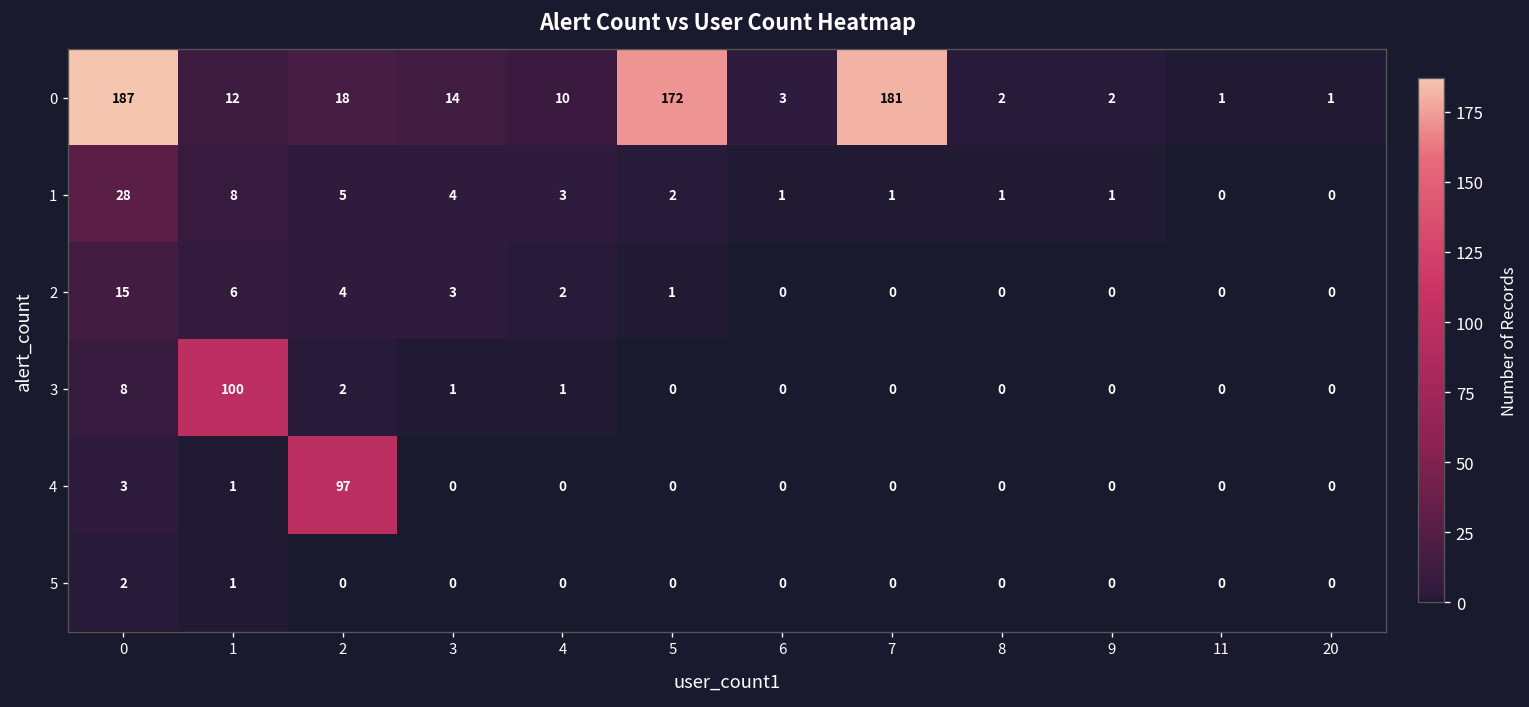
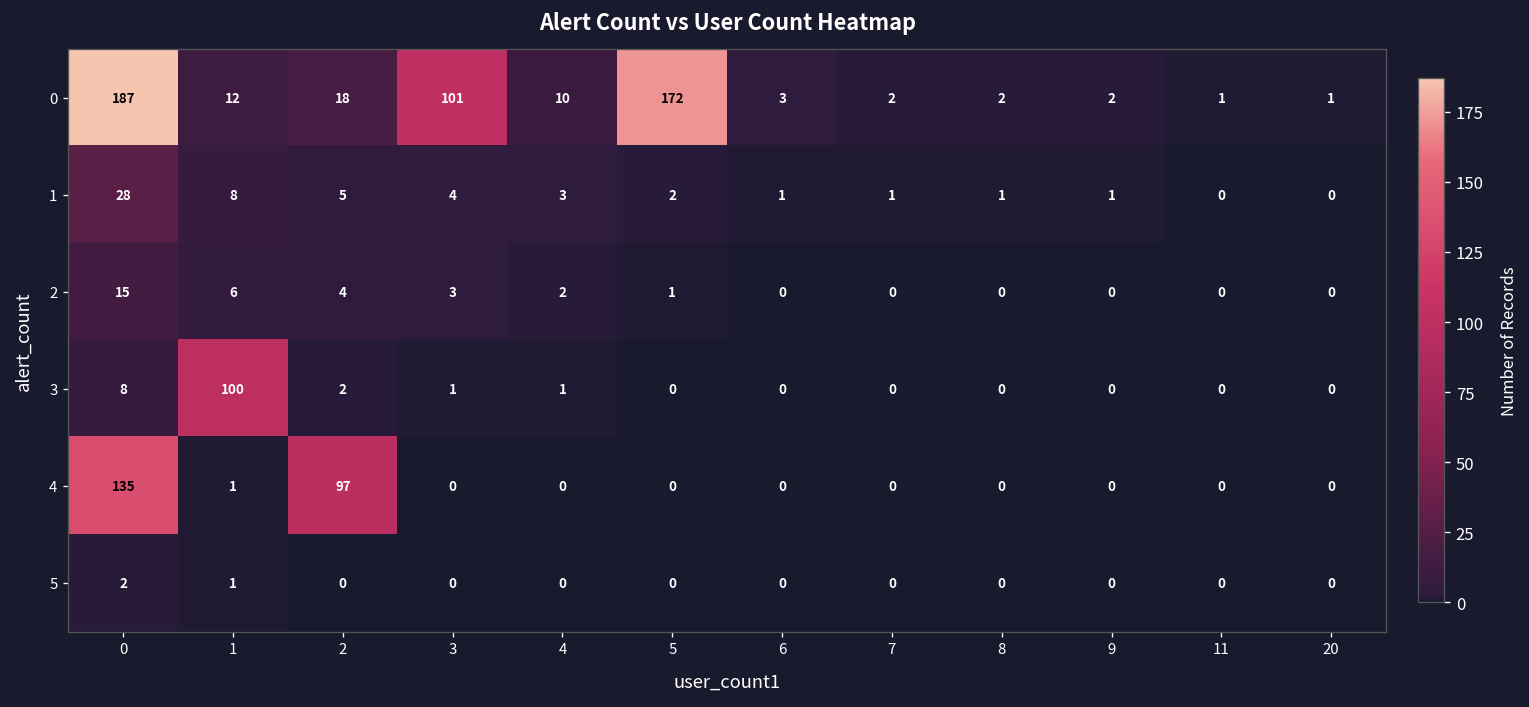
0, 3: 14 -> 101
0, 7: 181 -> 2
4, 0: 3 -> 135
